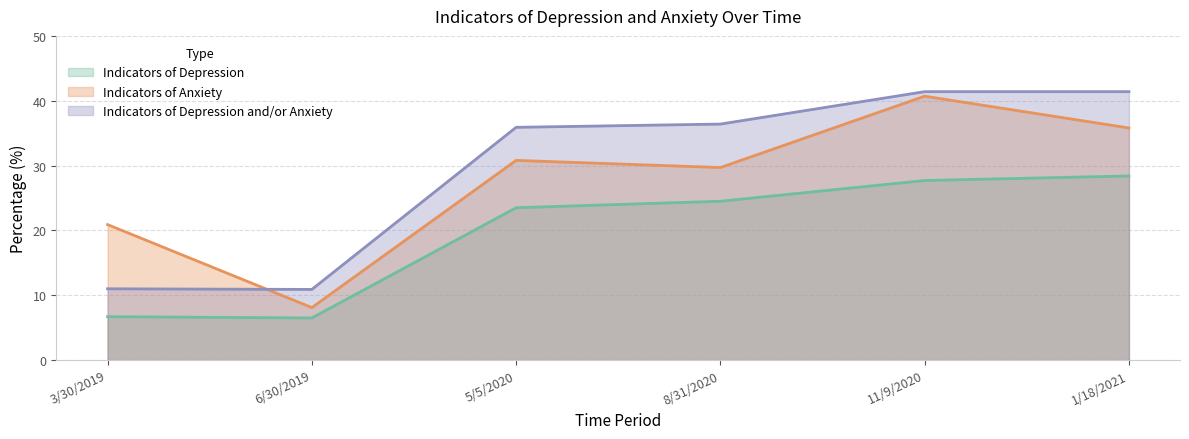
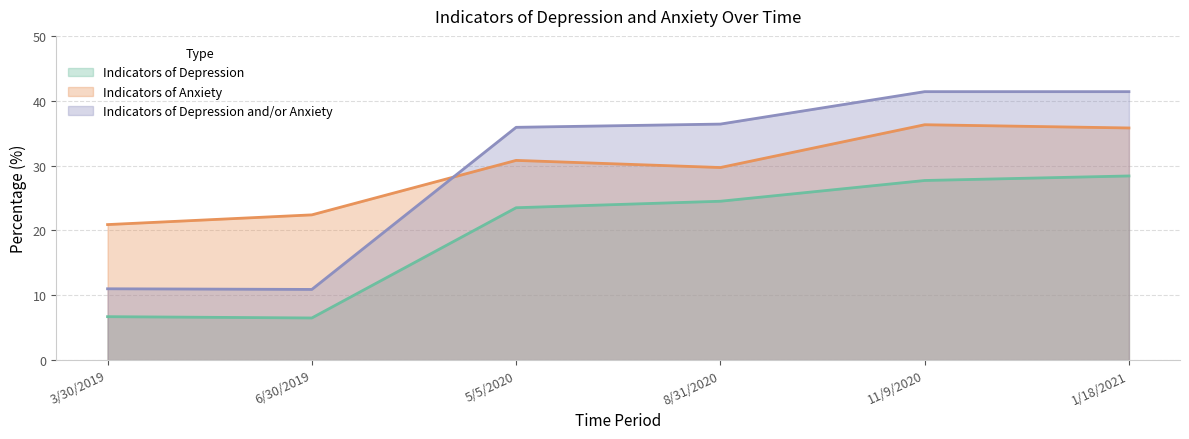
Indicators of Anxiety, 6/30/2019: 8 -> 22
Indicators of Anxiety, 11/9/2020: 41 -> 36
